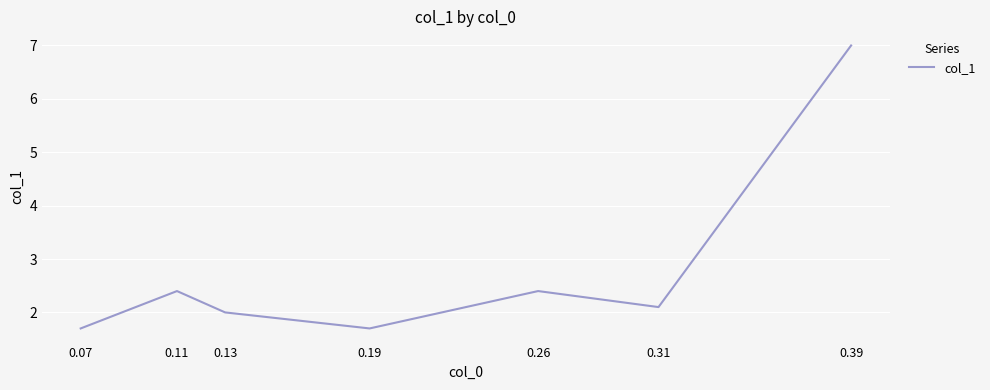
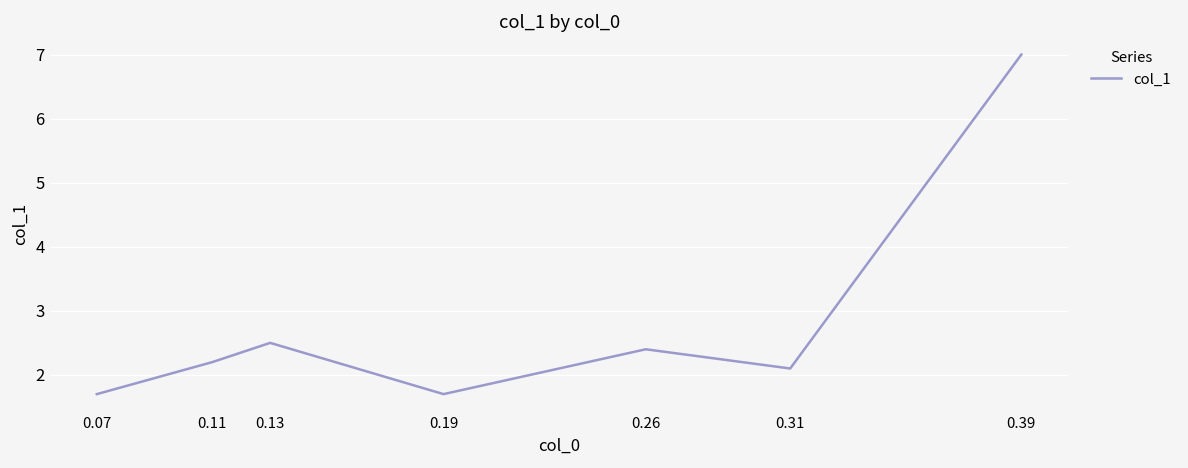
0.11: 2.4 -> 2.2
0.13: 2.0 -> 2.5
